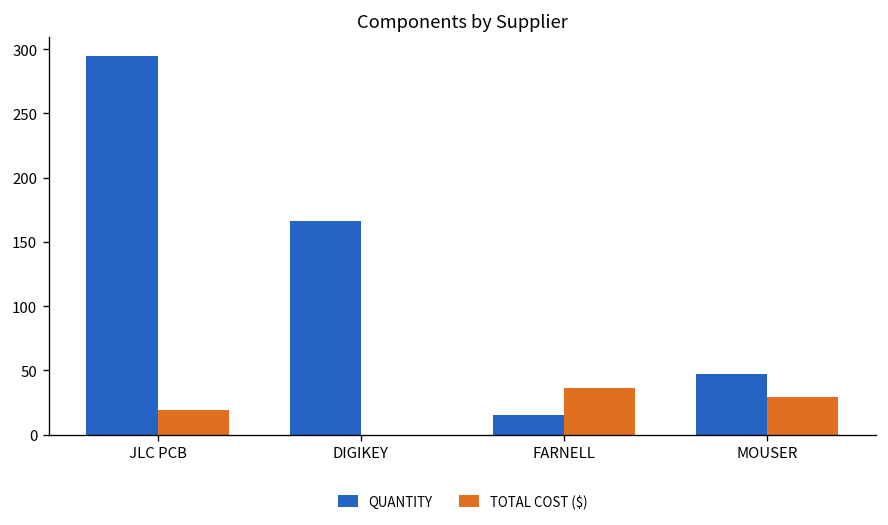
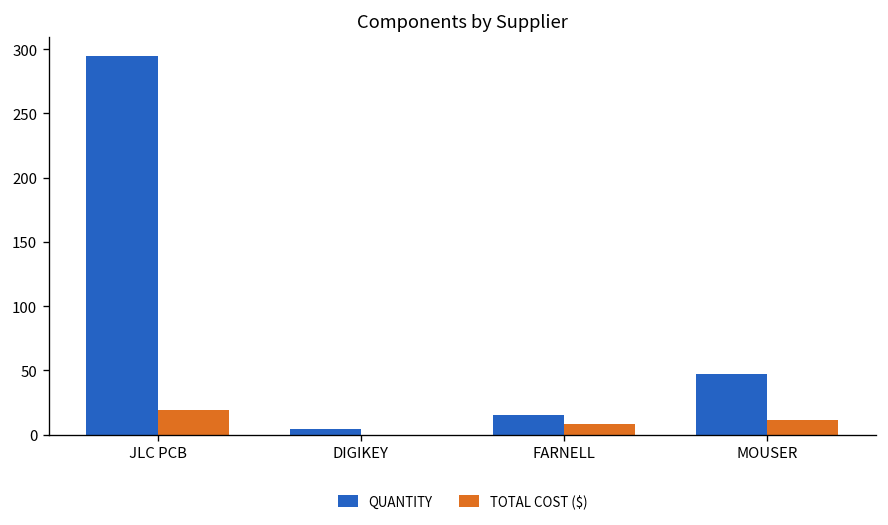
QUANTITY, DIGIKEY: 166 -> 4
TOTAL COST ($), FARNELL: 36 -> 8
TOTAL COST ($), MOUSER: 30 -> 11
